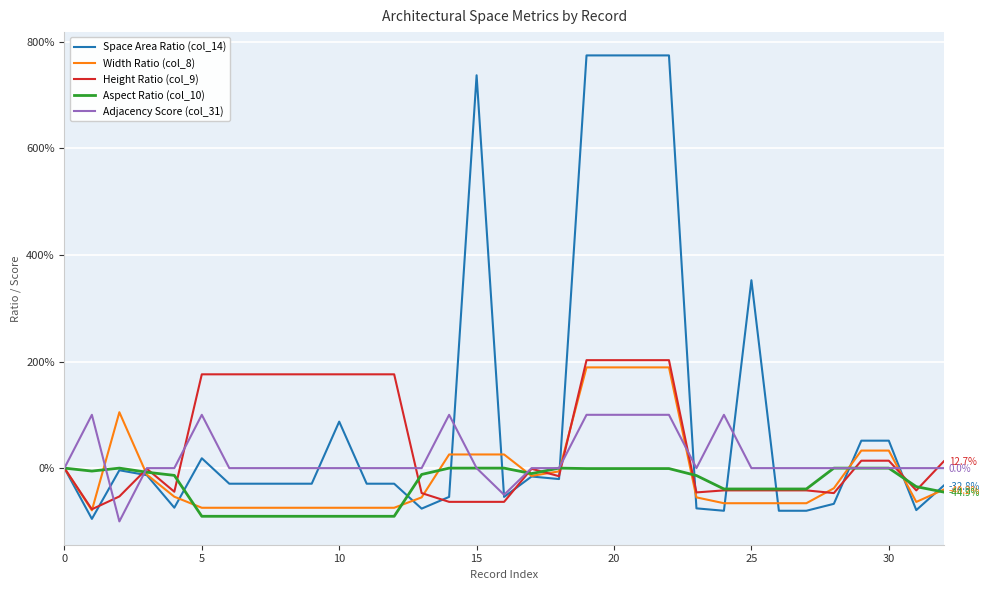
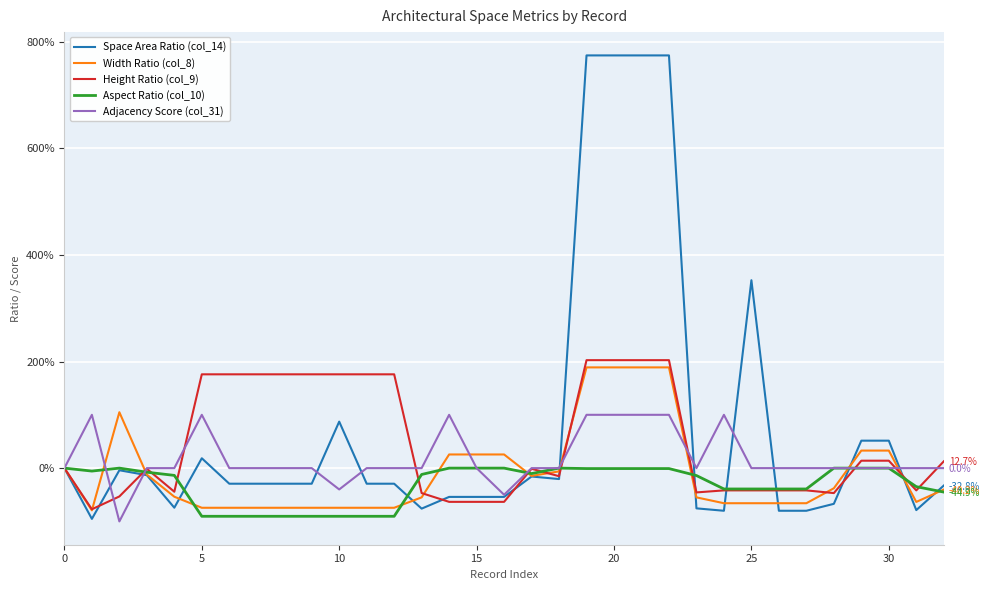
Adjacency Score (col_31), 10: 0% -> -40%
Space Area Ratio (col_14), 15: 740% -> -50%
